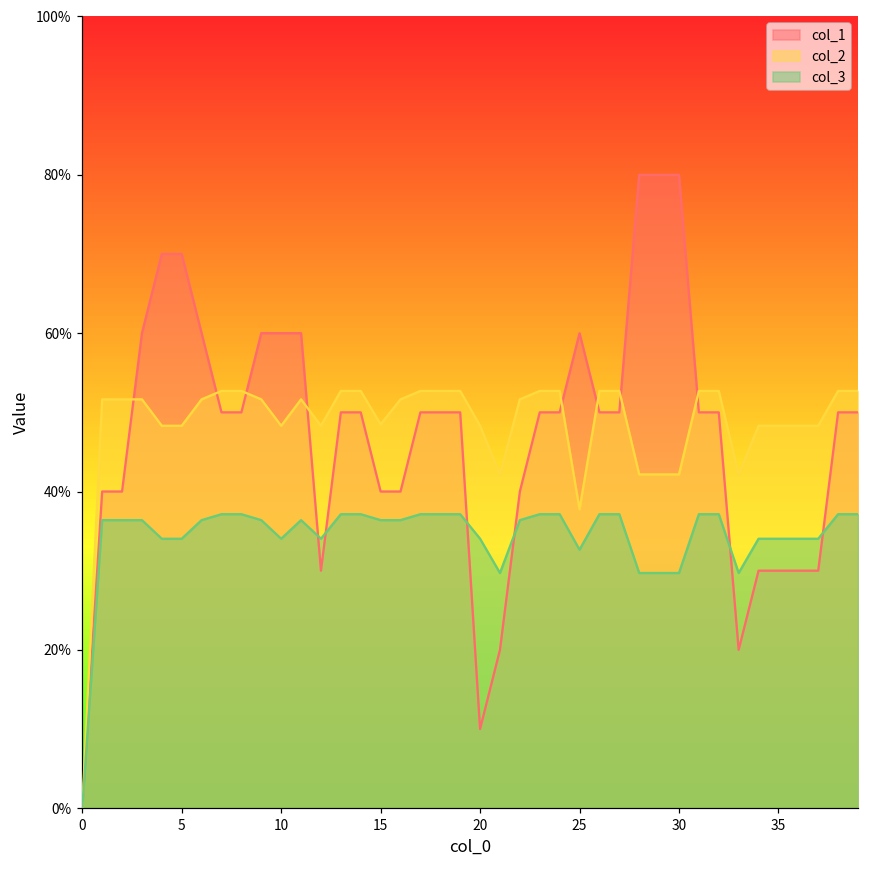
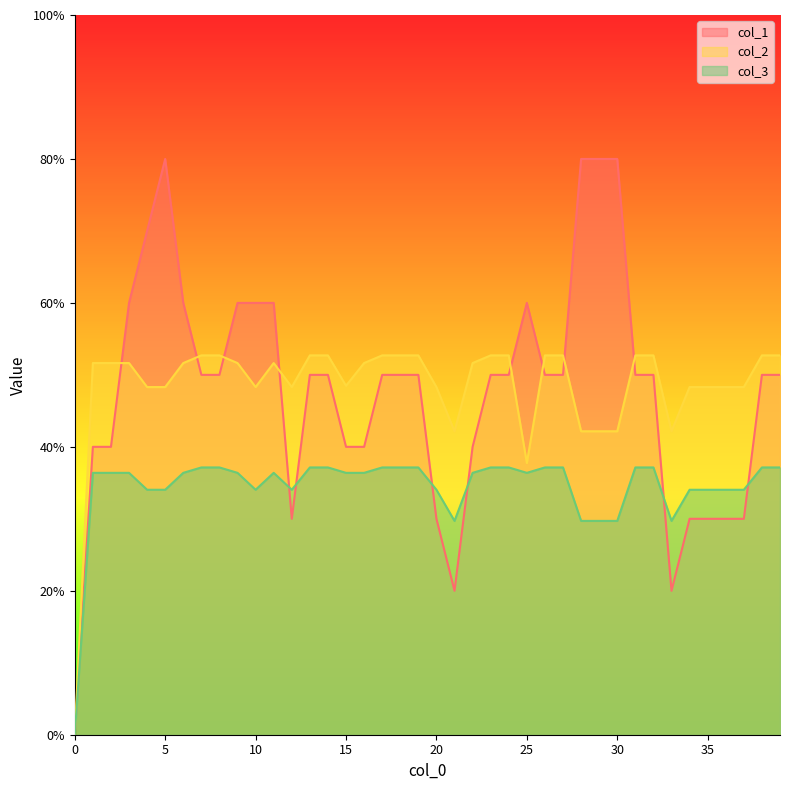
col_1, 5: 70% -> 80%
col_1, 20: 10% -> 30%
col_3, 25: 33% -> 36%
